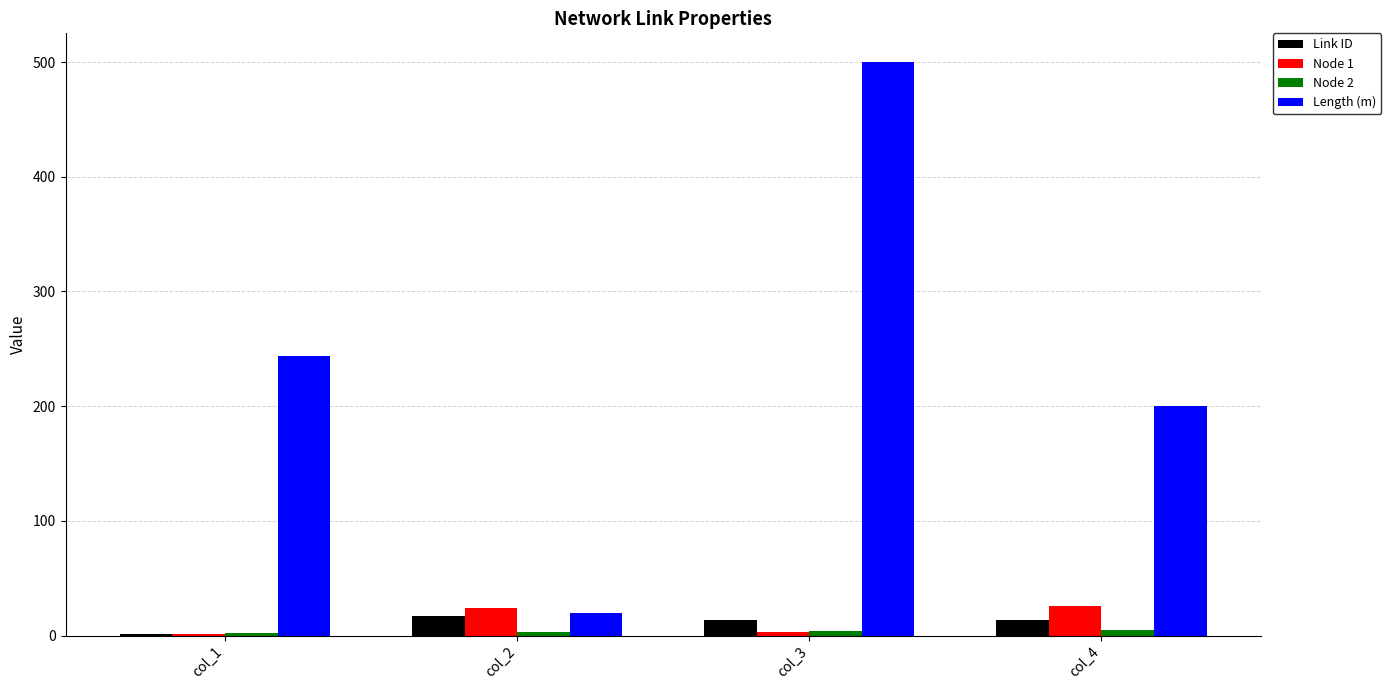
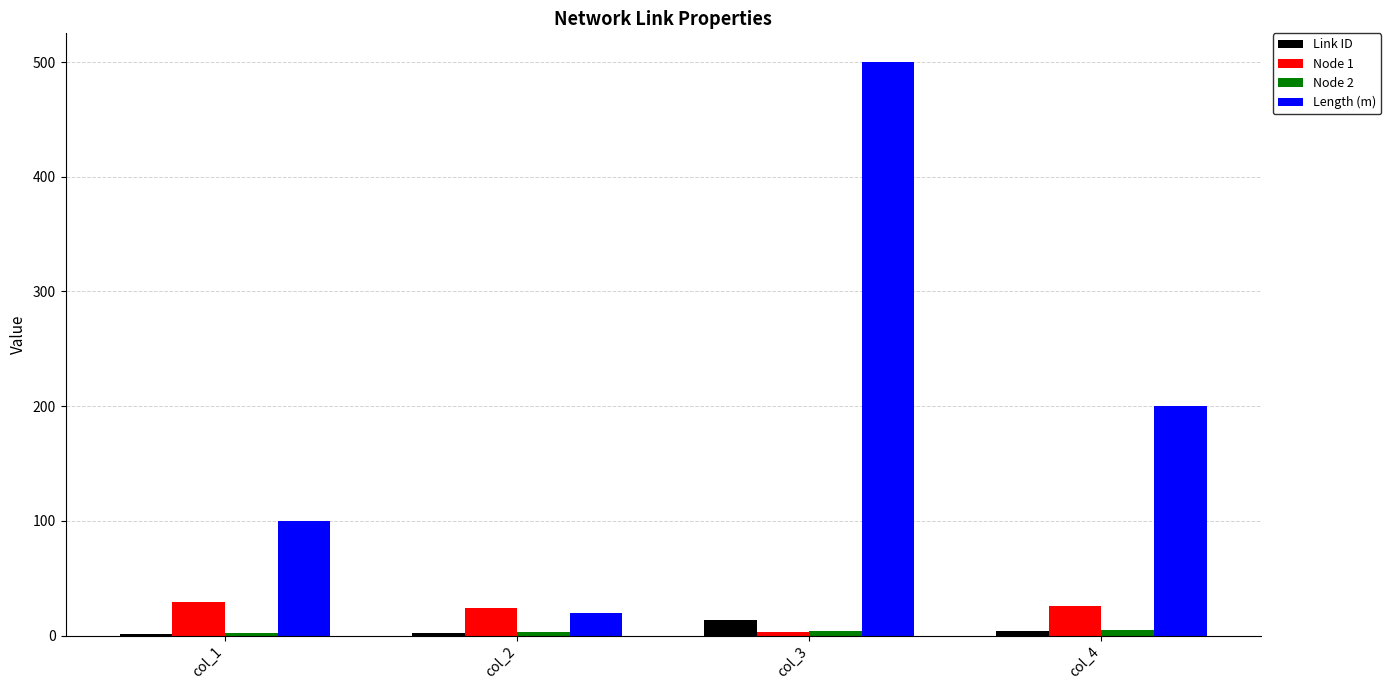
Node 1, col_1: 1 -> 29
Length (m), col_1: 244 -> 100
Link ID, col_2: 17 -> 2
Link ID, col_4: 14 -> 4
